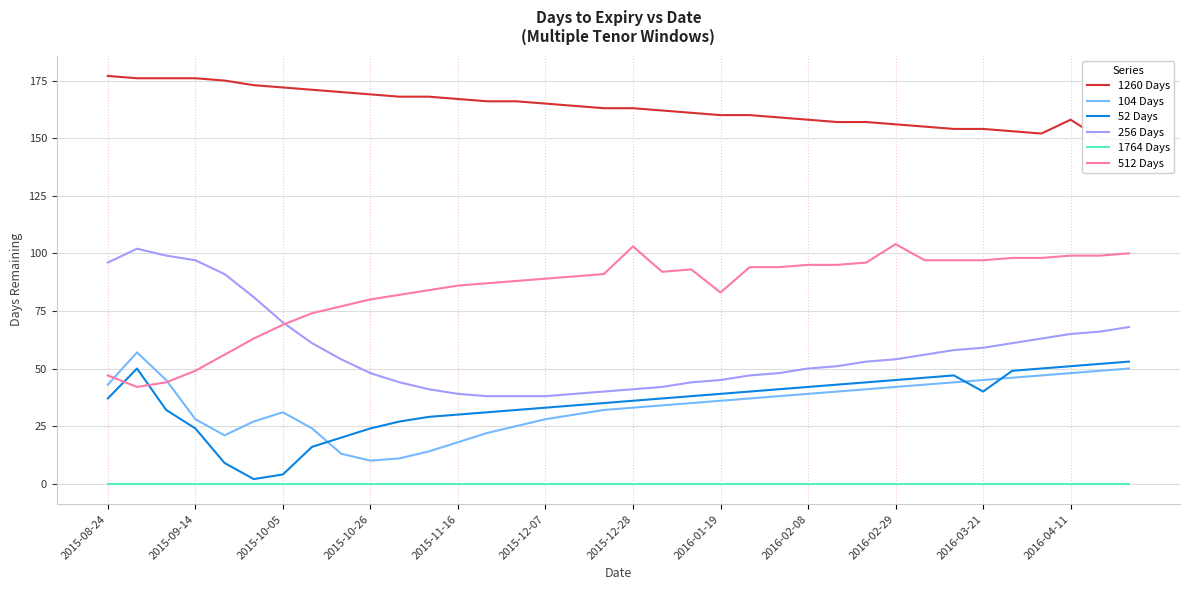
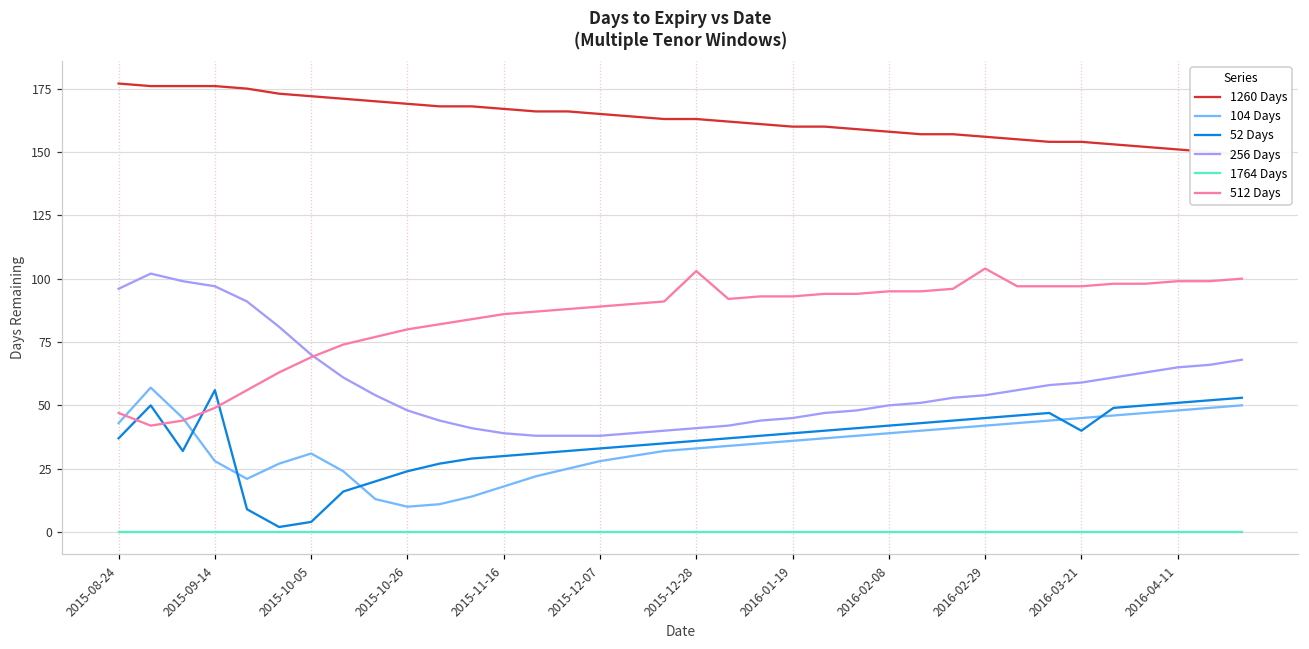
52 Days, 2015-09-14: 24 -> 56
512 Days, 2016-01-19: 83 -> 93
1260 Days, 2016-04-11: 158 -> 151
